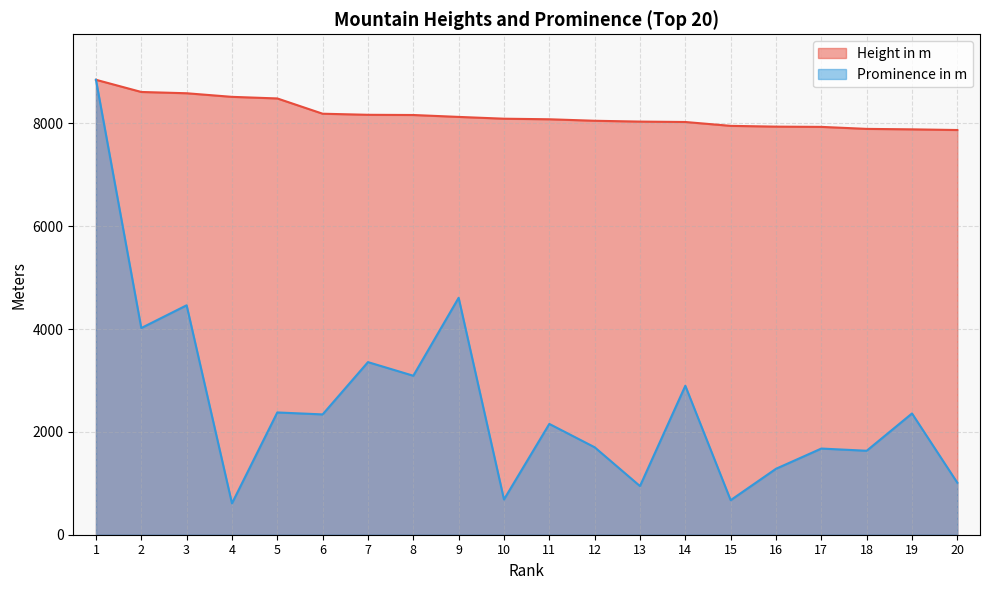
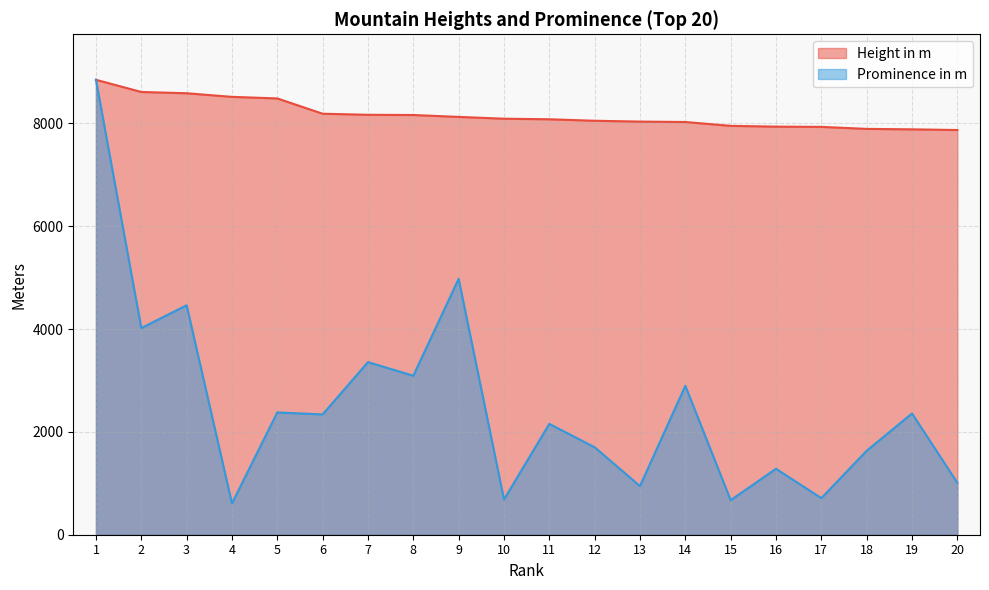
Prominence in m, 9: 4600 -> 5000
Prominence in m, 17: 1700 -> 700
